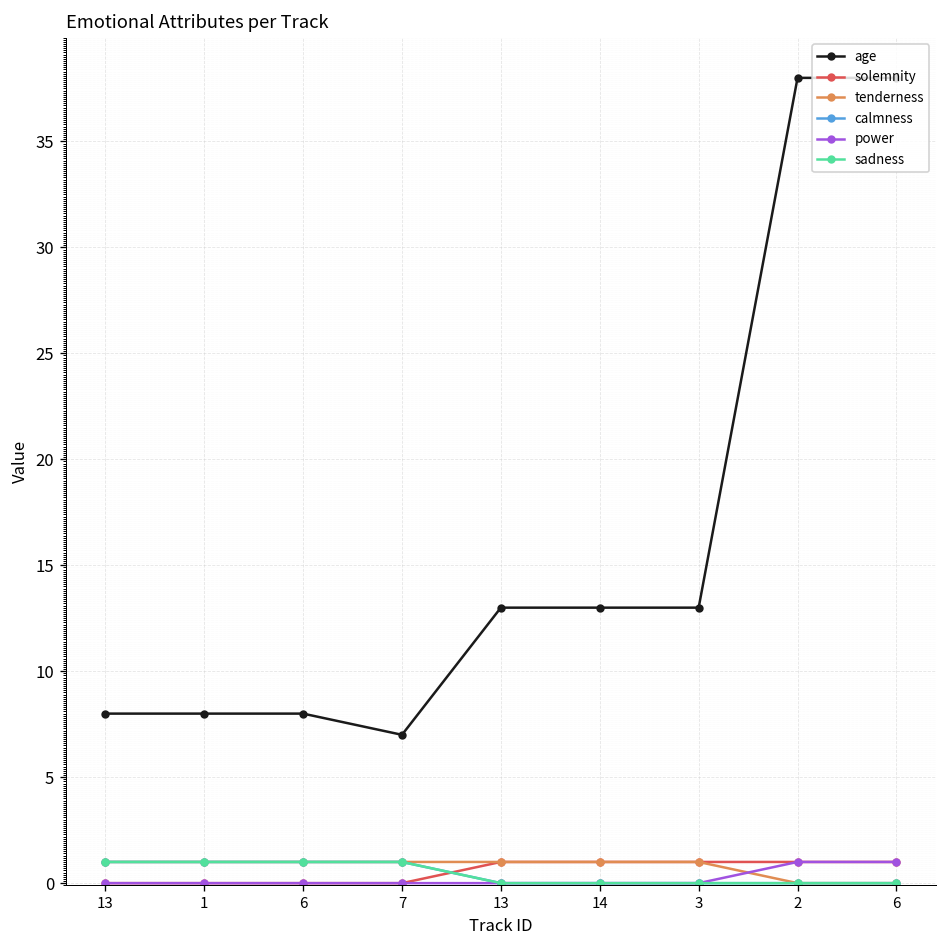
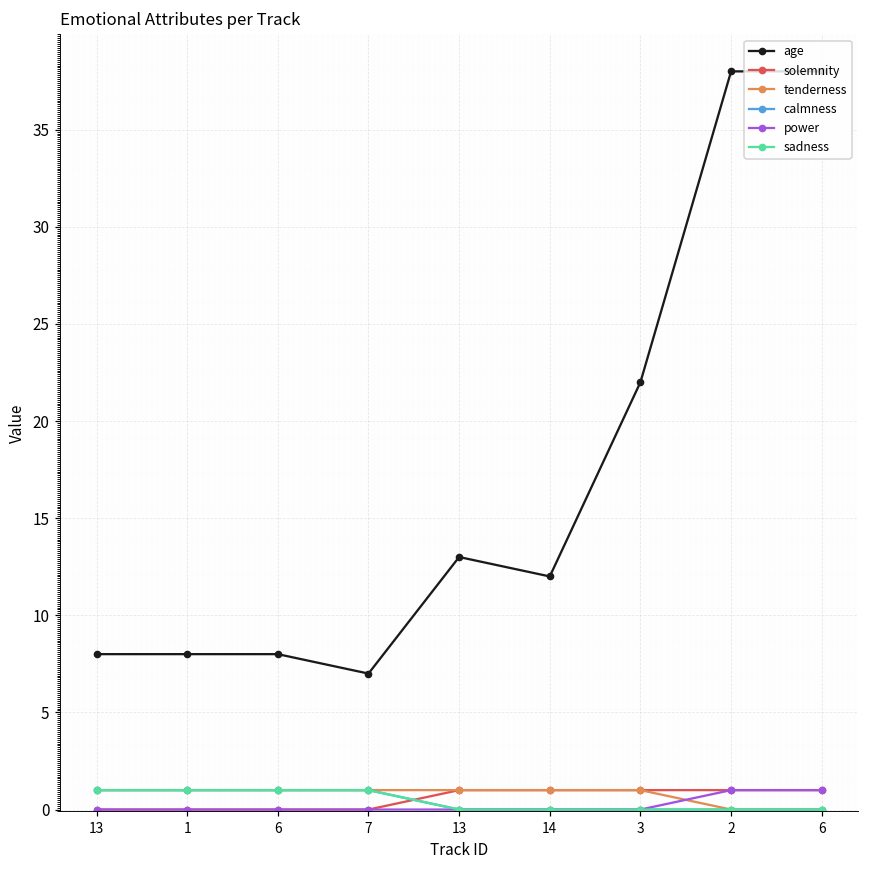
age, 14: 13 -> 12
age, 3: 13 -> 22
